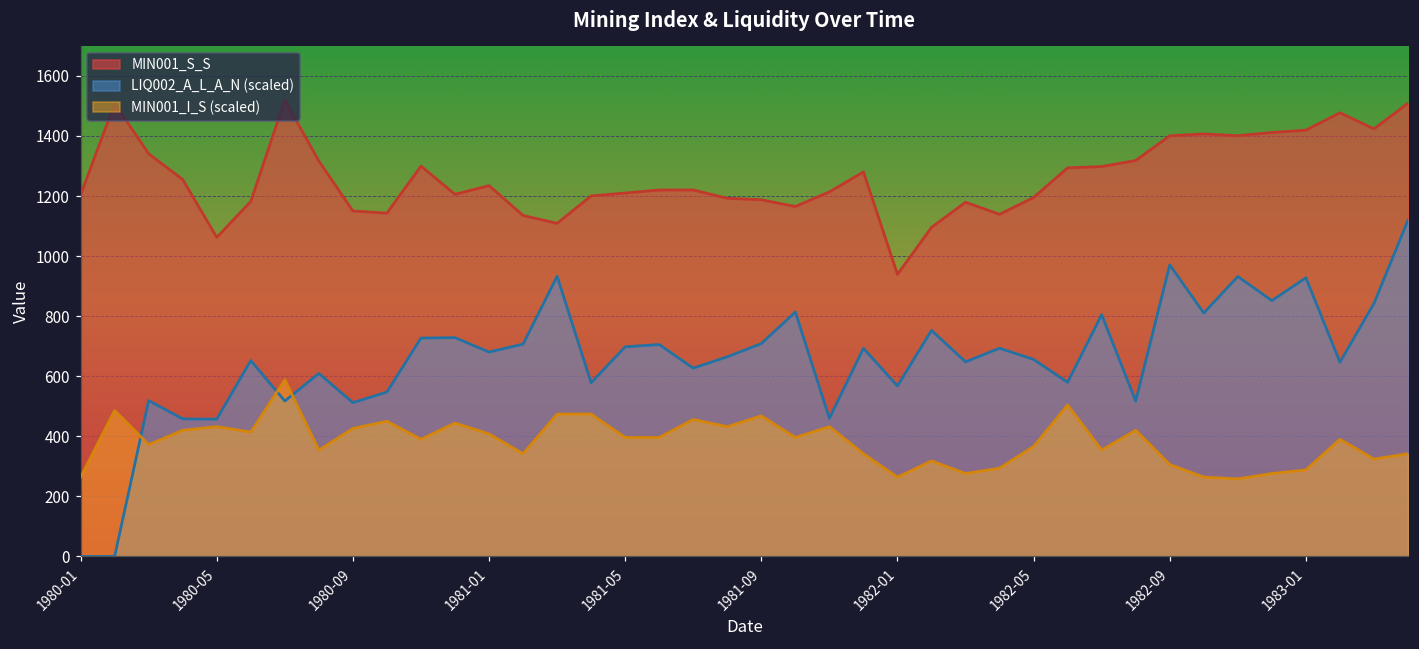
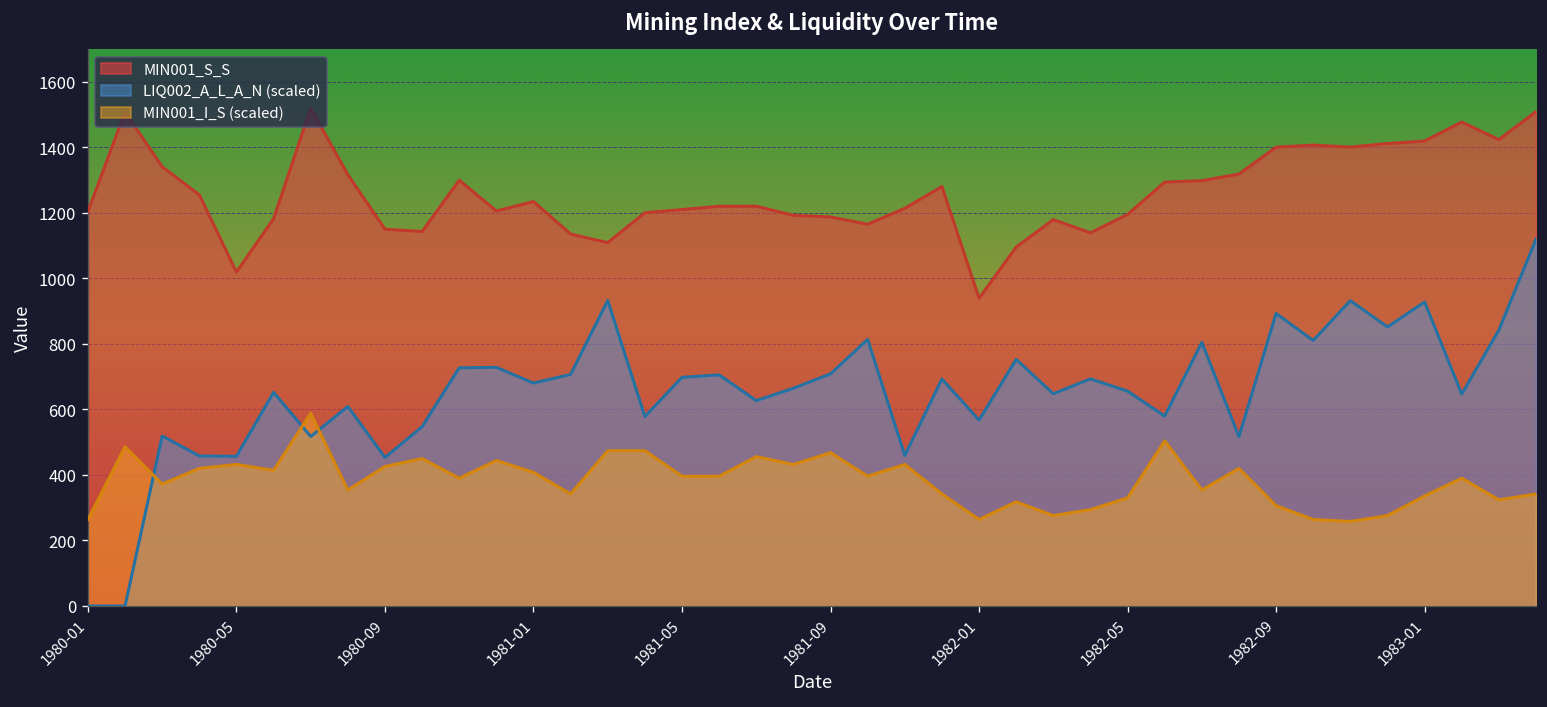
MIN001_S_S, 1980-05: 1060 -> 1020
LIQ002_A_L_A_N (scaled), 1980-09: 510 -> 450
MIN001_I_S (scaled), 1982-05: 370 -> 330
LIQ002_A_L_A_N (scaled), 1982-09: 970 -> 890
MIN001_I_S (scaled), 1983-01: 290 -> 340
